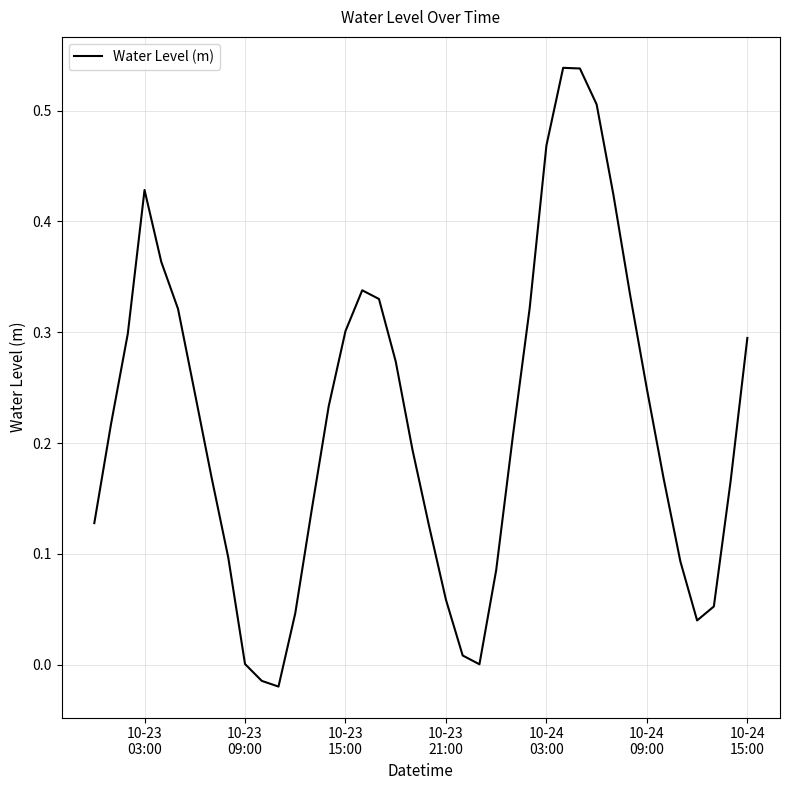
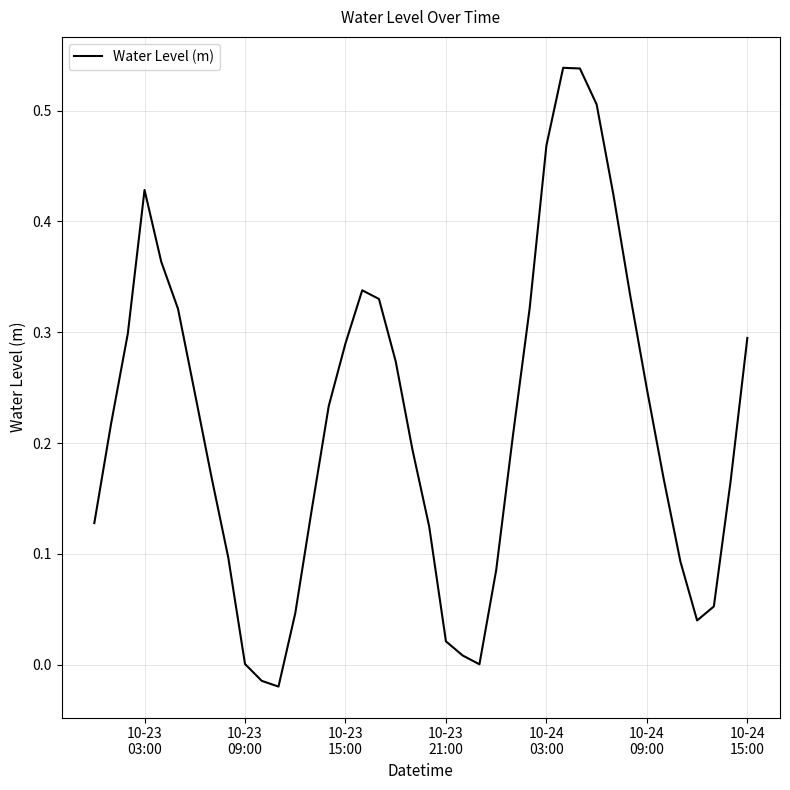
10-23 15:00: 0.301 -> 0.290
10-23 21:00: 0.059 -> 0.021
